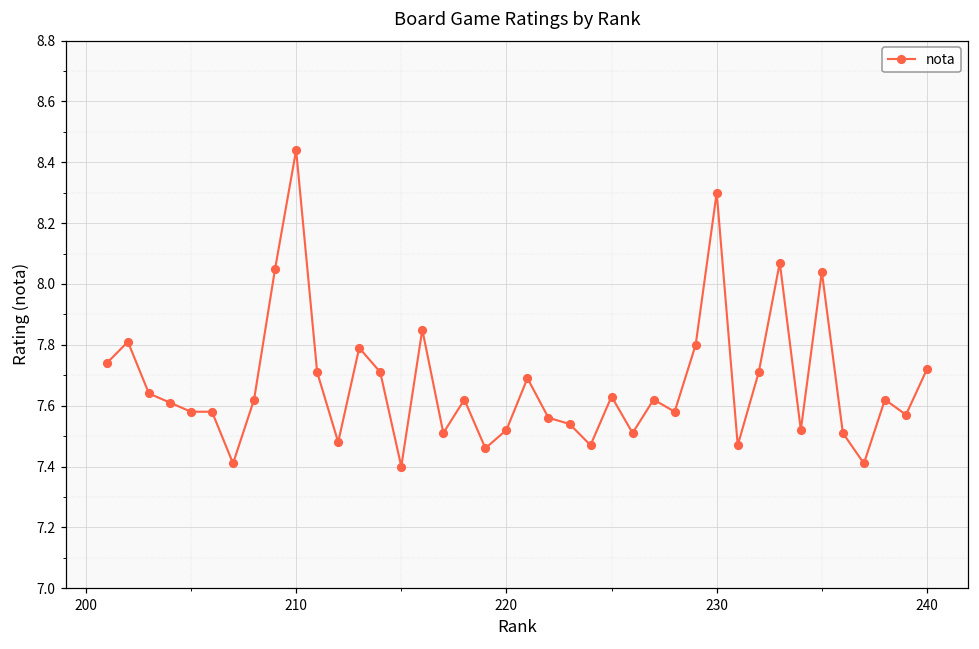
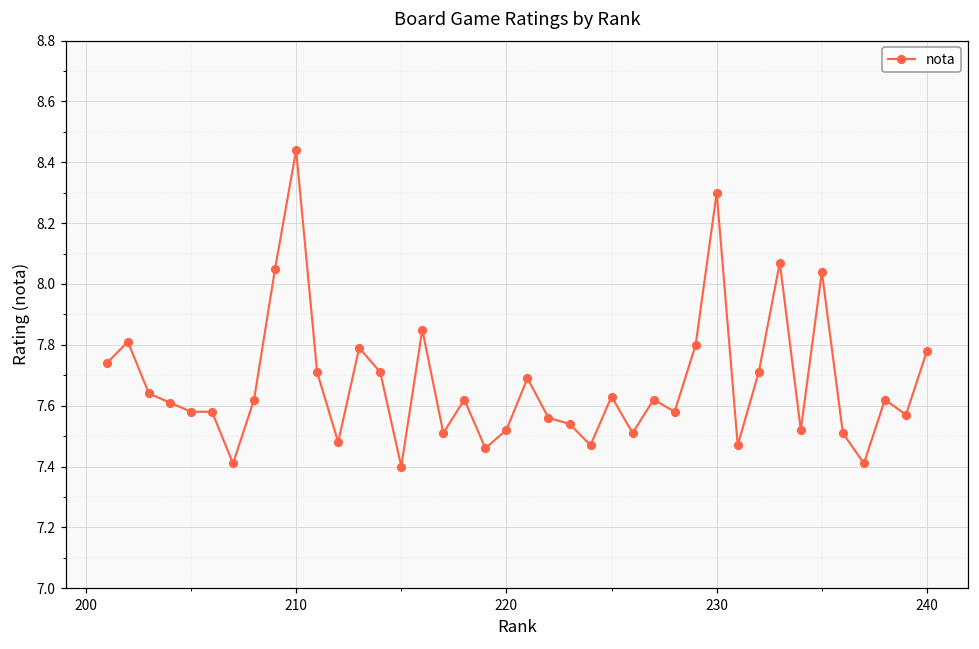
240: 7.72 -> 7.78
